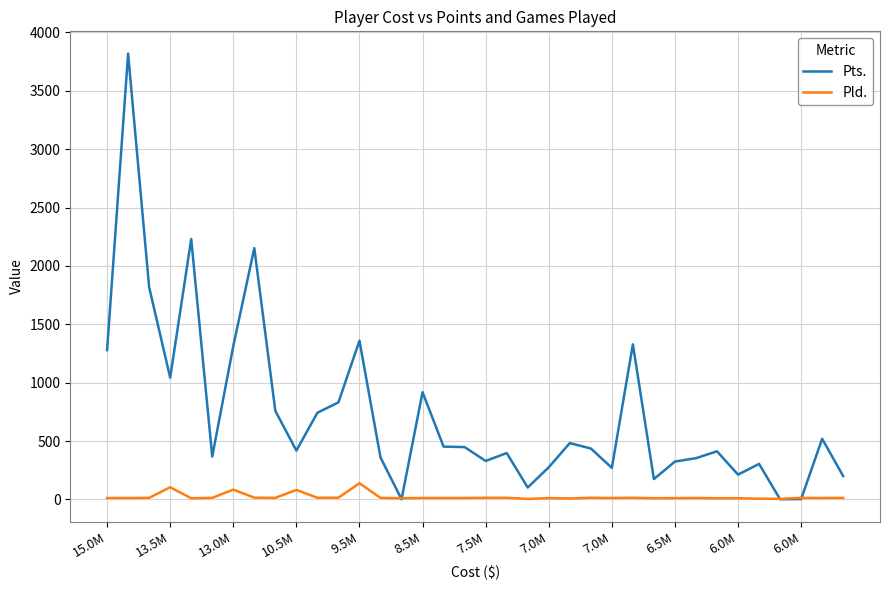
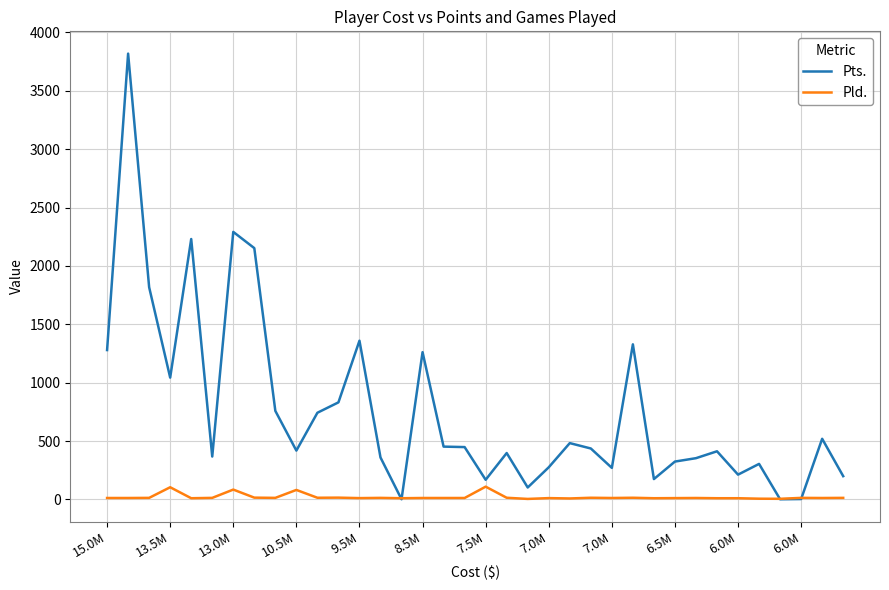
Pts., 13.0M: 1310 -> 2290
Pld., 9.5M: 140 -> 10
Pts., 8.5M: 920 -> 1260
Pts., 7.5M: 330 -> 170
Pld., 7.5M: 10 -> 110
